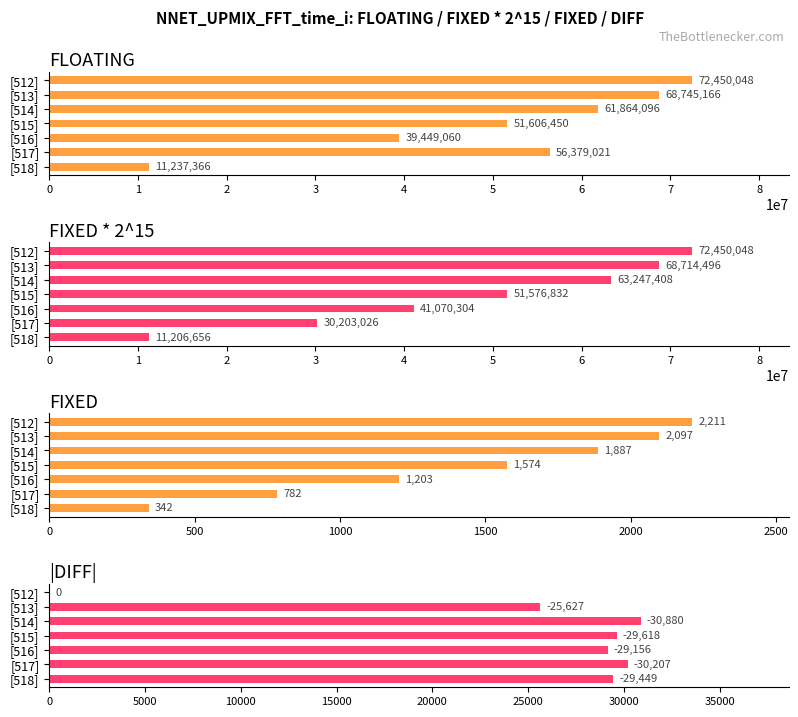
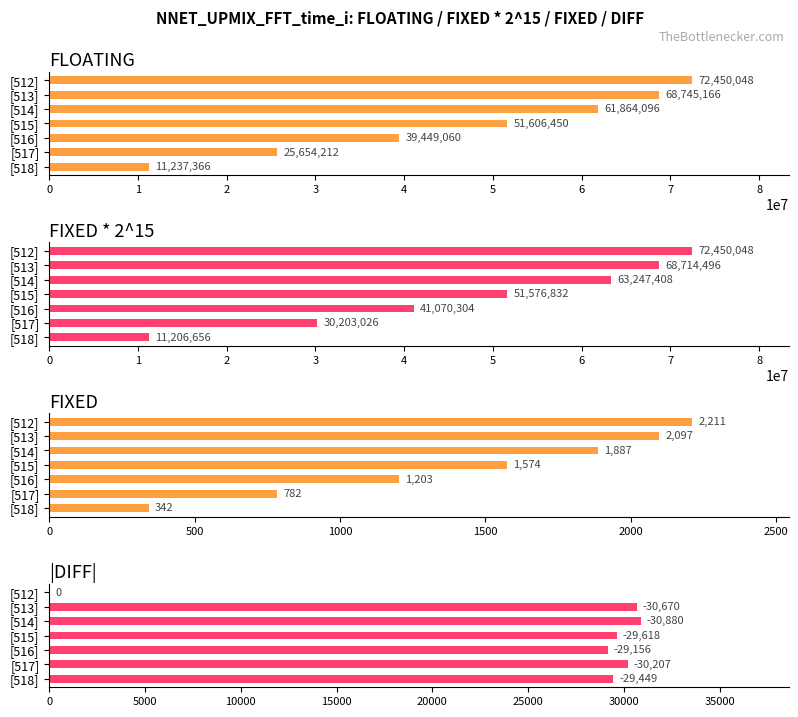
FLOATING, [517]: 56,379,021 -> 25,654,212
|DIFF|, [513]: -25,627 -> -30,670
